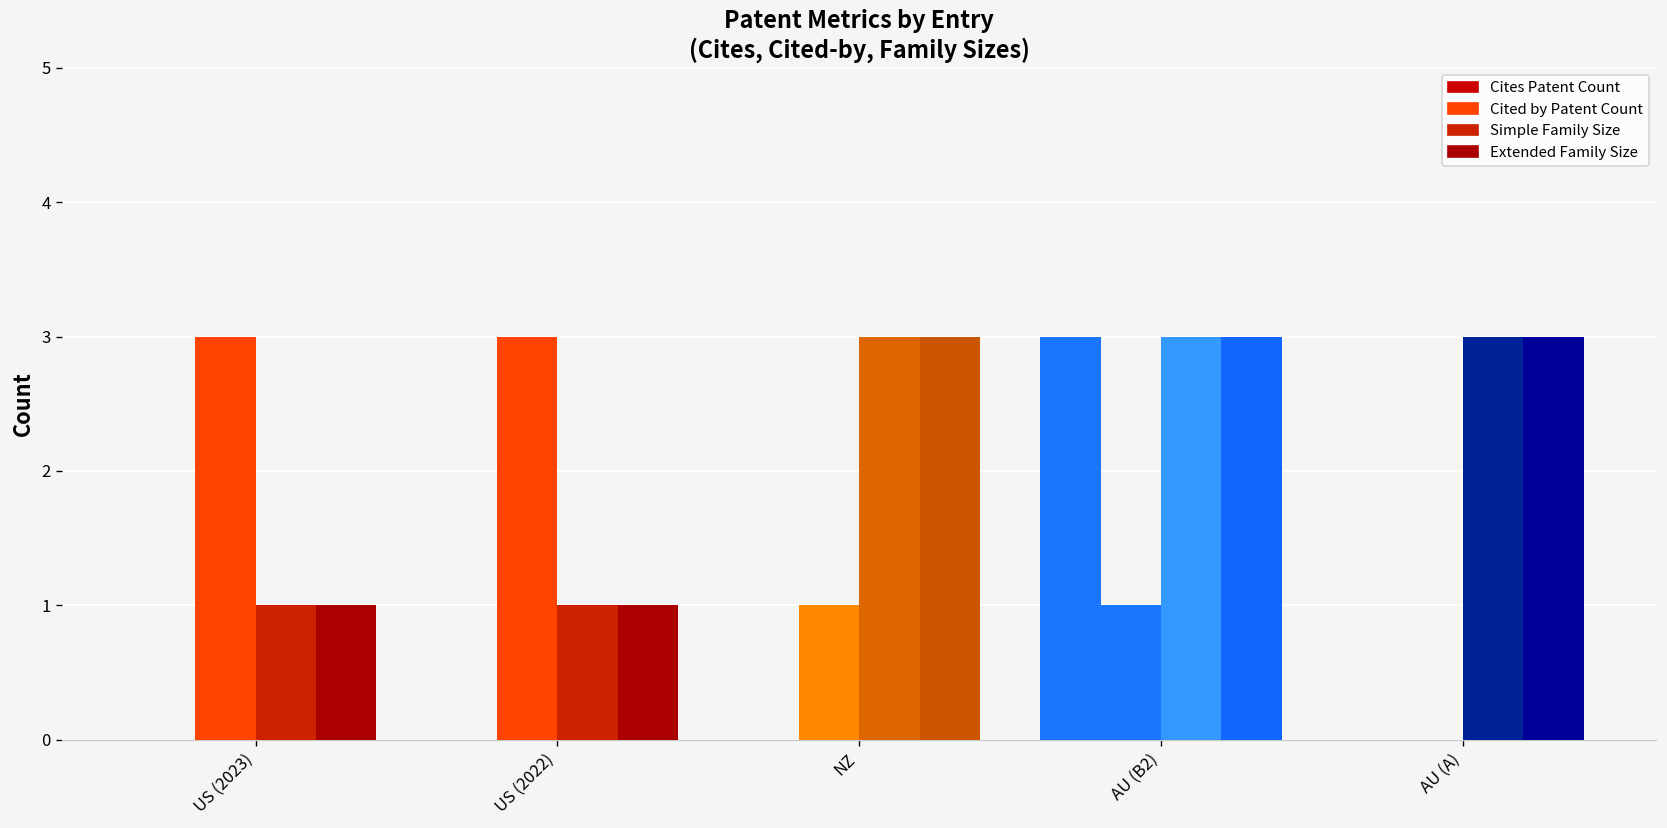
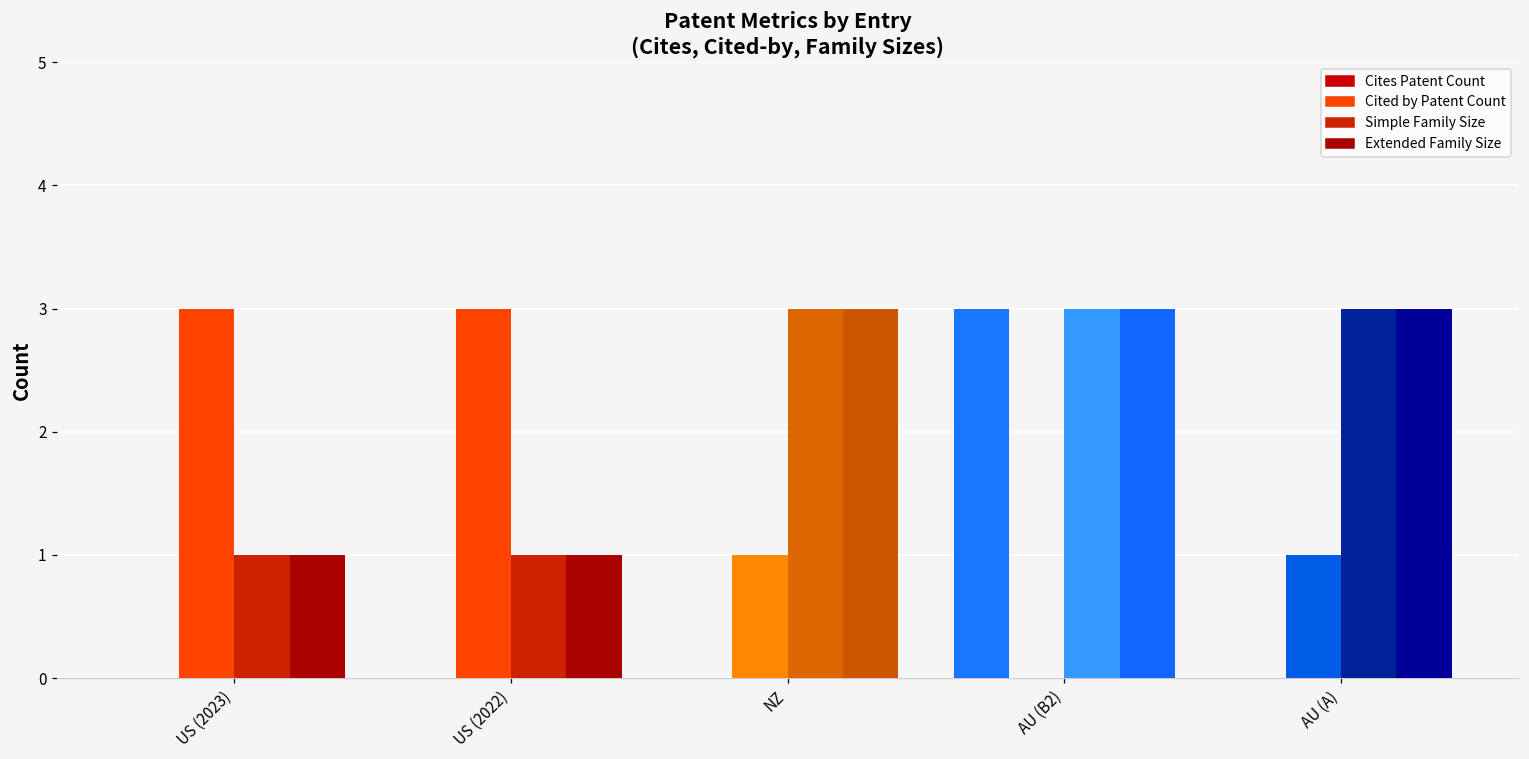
Cited by Patent Count, AU (B2): 1 -> 0
Cited by Patent Count, AU (A): 0 -> 1
